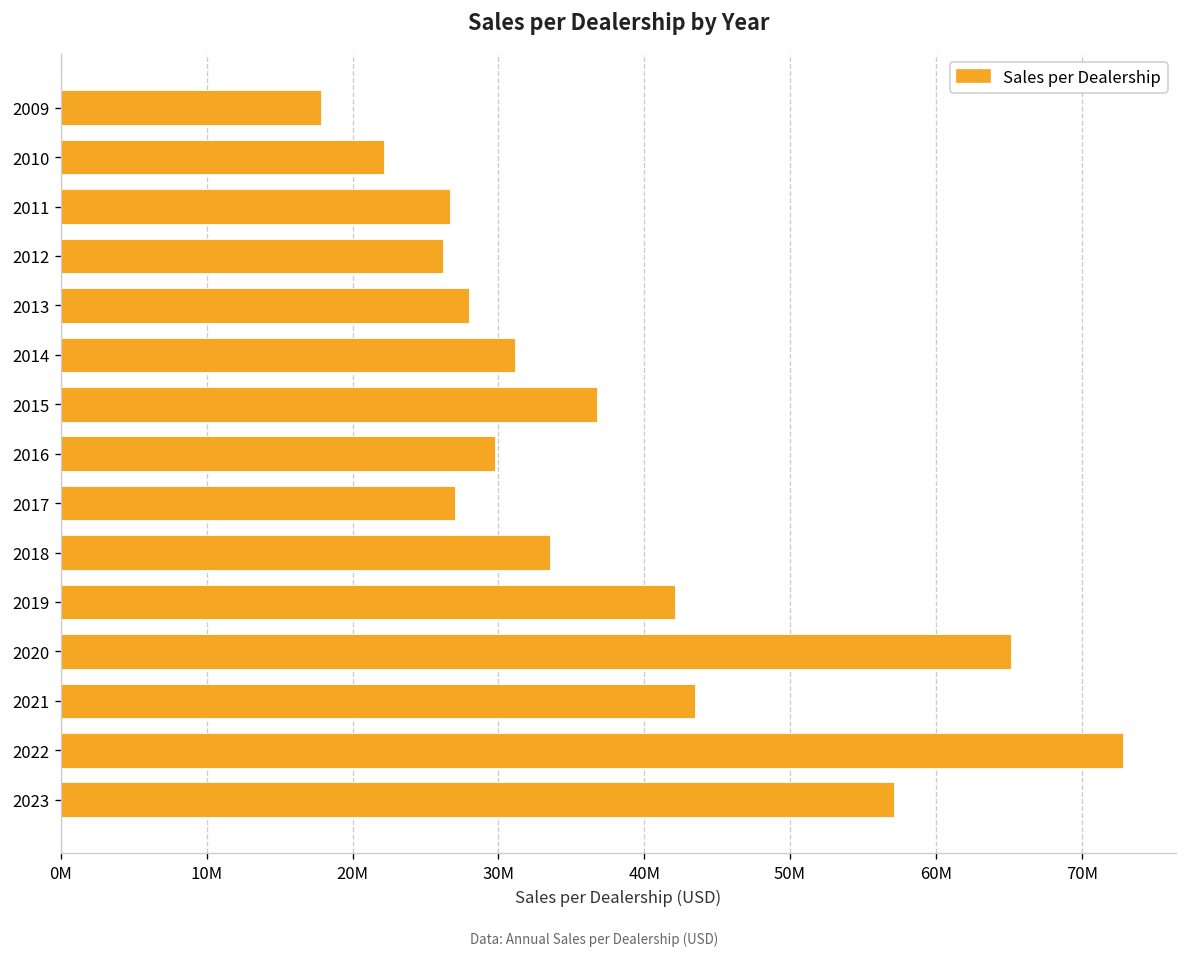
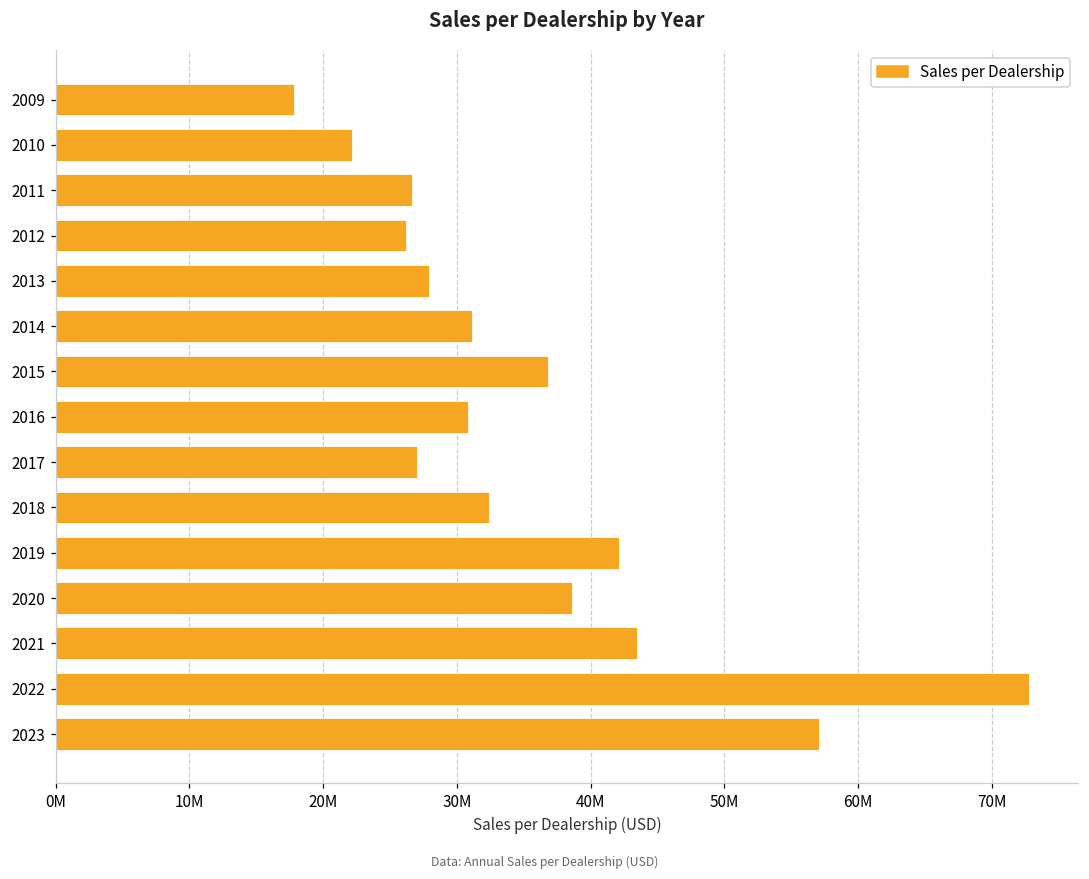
2016: 29700000 -> 30800000
2018: 33500000 -> 32400000
2020: 65200000 -> 38600000
